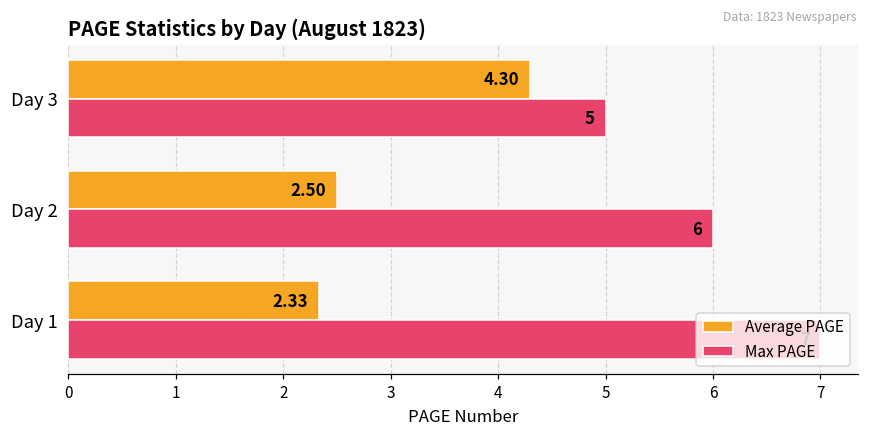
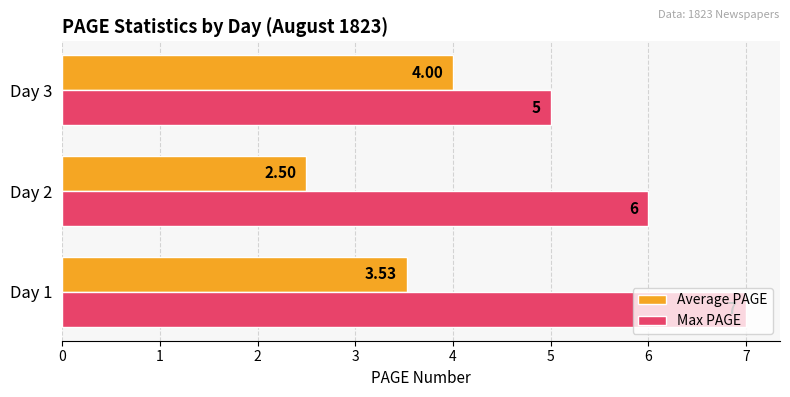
Average PAGE, Day 3: 4.30 -> 4.00
Average PAGE, Day 1: 2.33 -> 3.53
